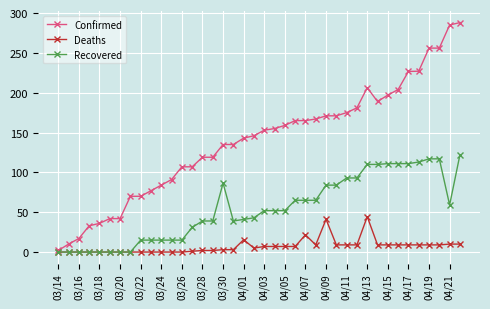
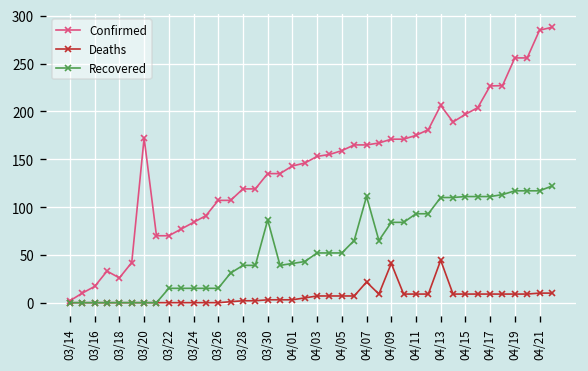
Confirmed, 03/18: 40 -> 30
Confirmed, 03/20: 40 -> 170
Deaths, 04/01: 20 -> 0
Recovered, 04/07: 70 -> 110
Recovered, 04/21: 60 -> 120
